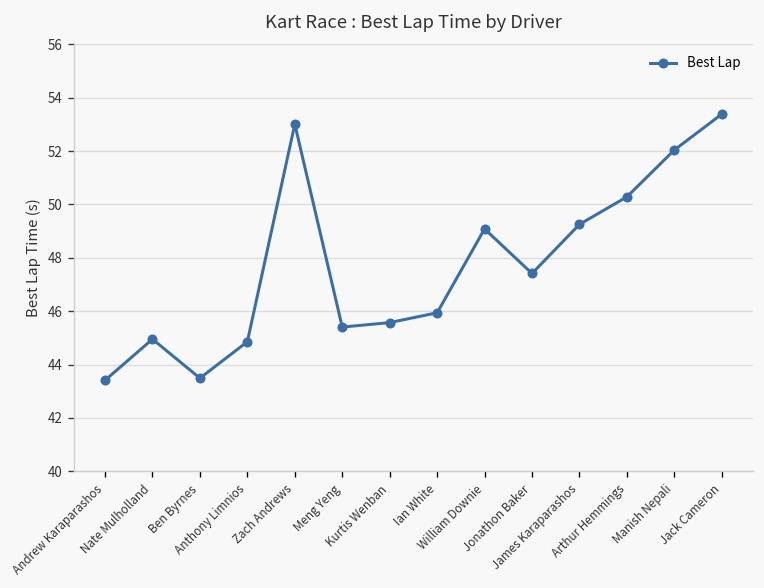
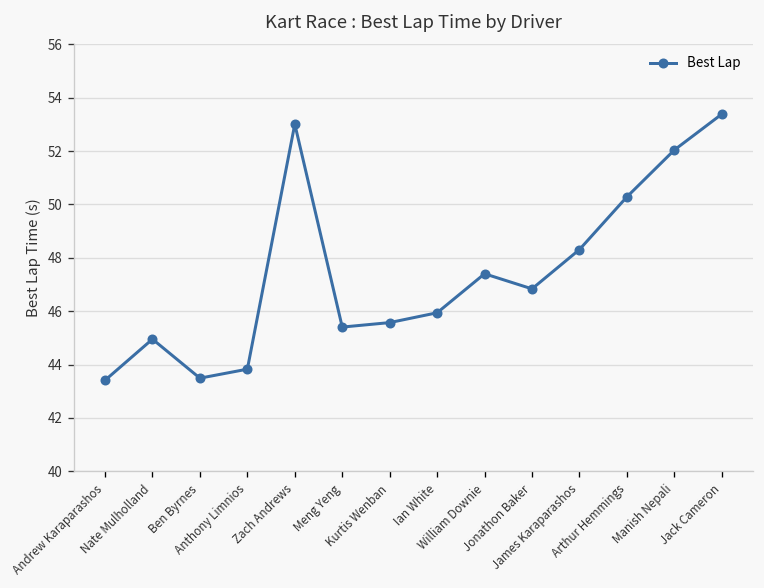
Anthony Limnios: 44.9 -> 43.8
William Downie: 49.1 -> 47.4
Jonathon Baker: 47.4 -> 46.8
James Karaparashos: 49.3 -> 48.3
